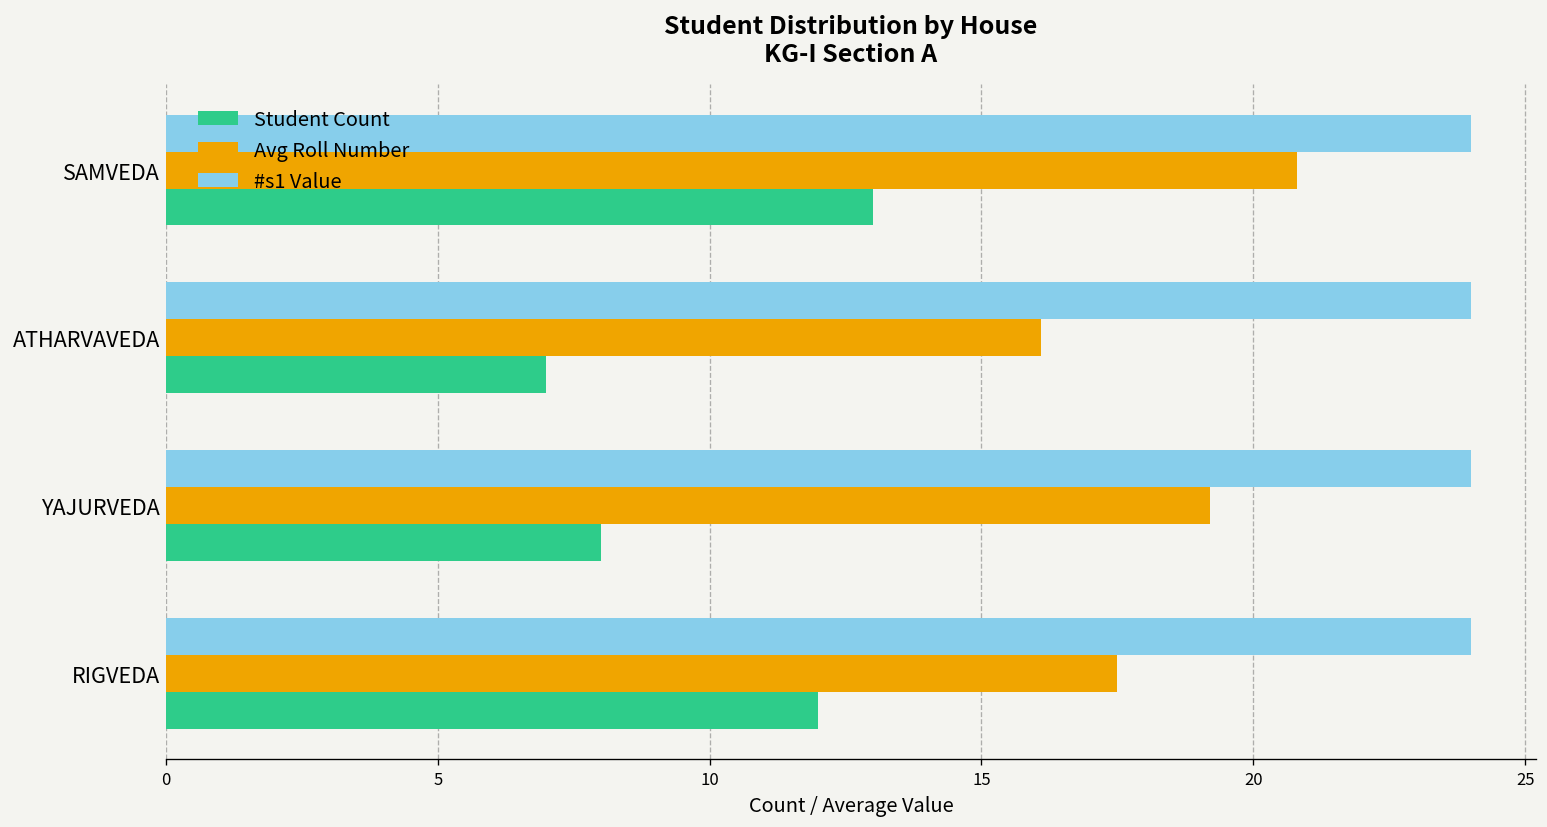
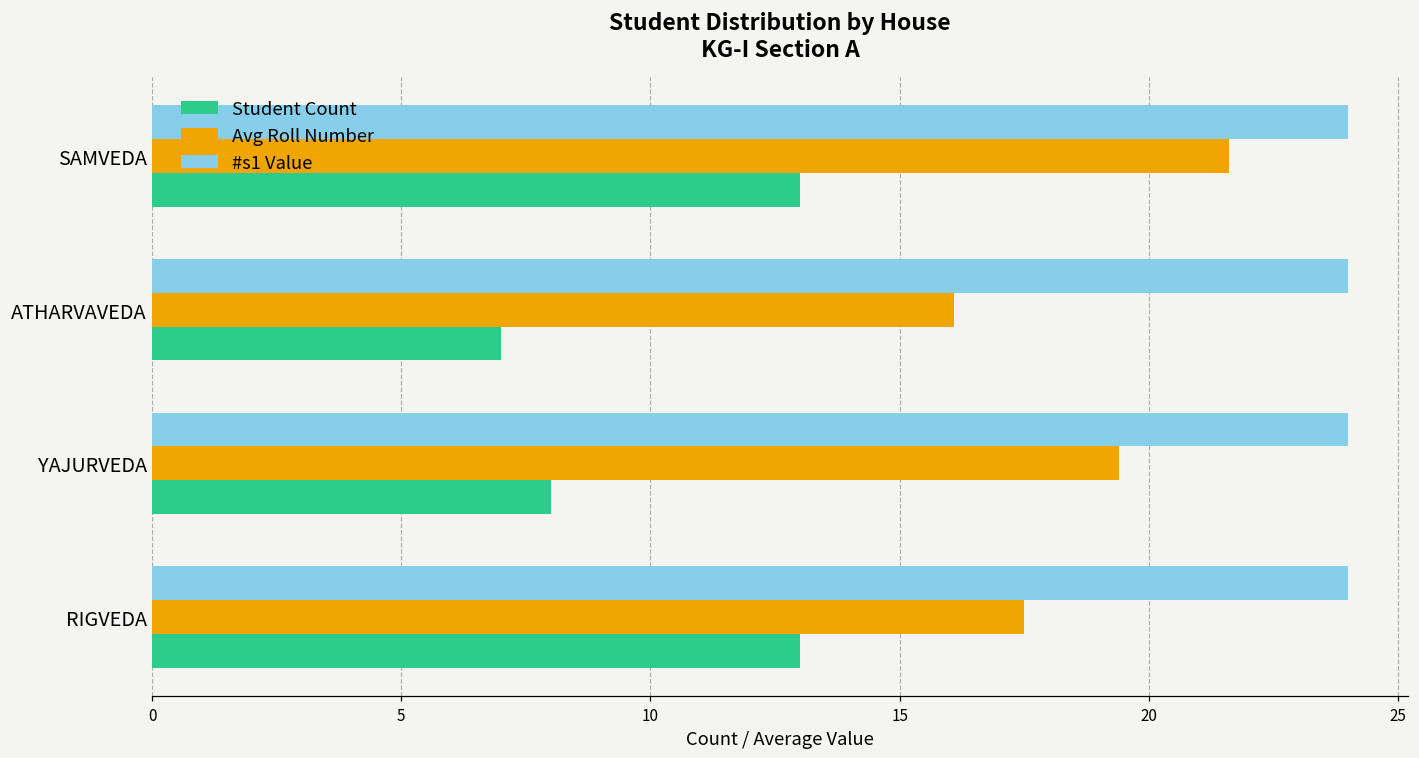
Avg Roll Number, SAMVEDA: 20.8 -> 21.6
Avg Roll Number, YAJURVEDA: 19.2 -> 19.4
Student Count, RIGVEDA: 12 -> 13
